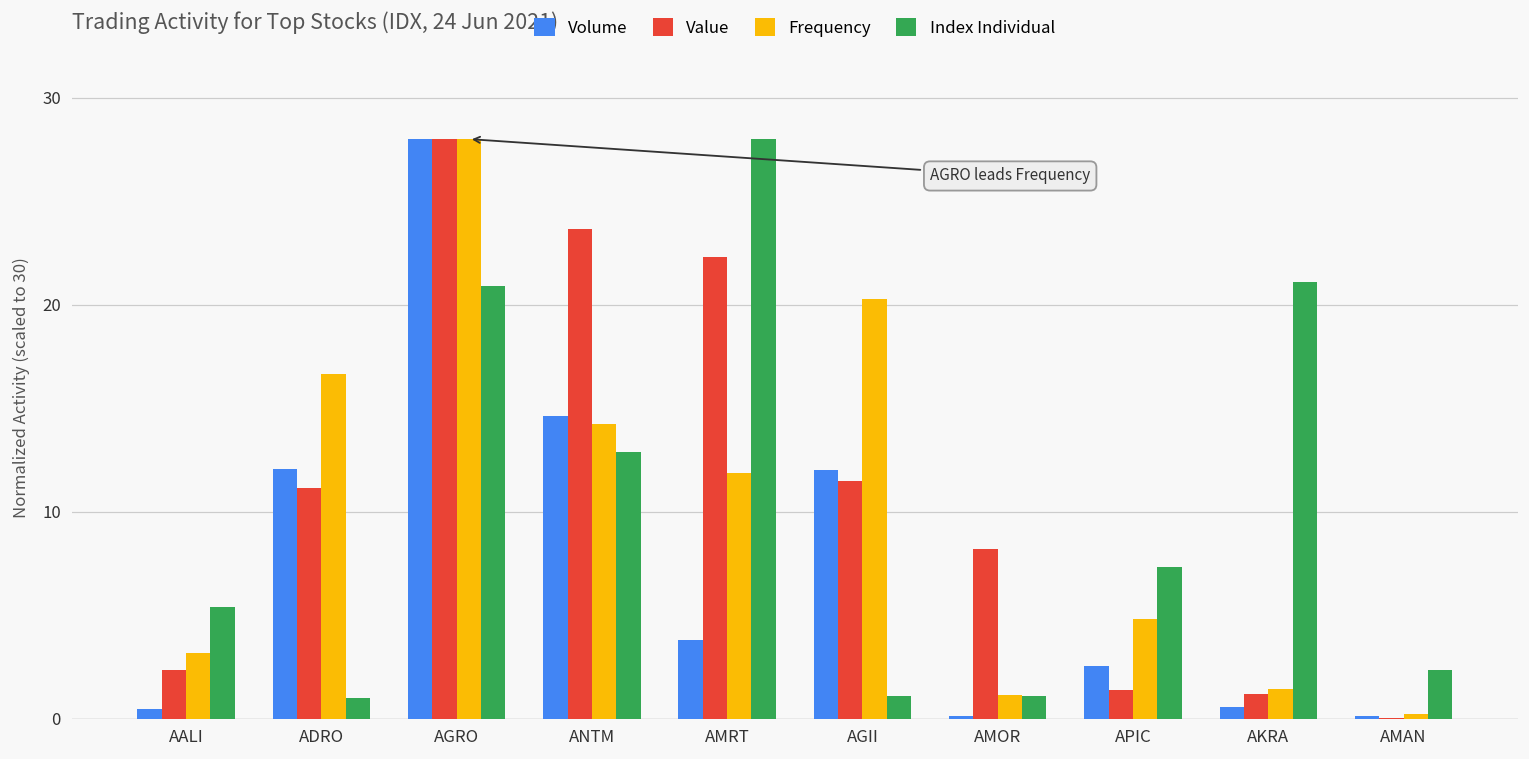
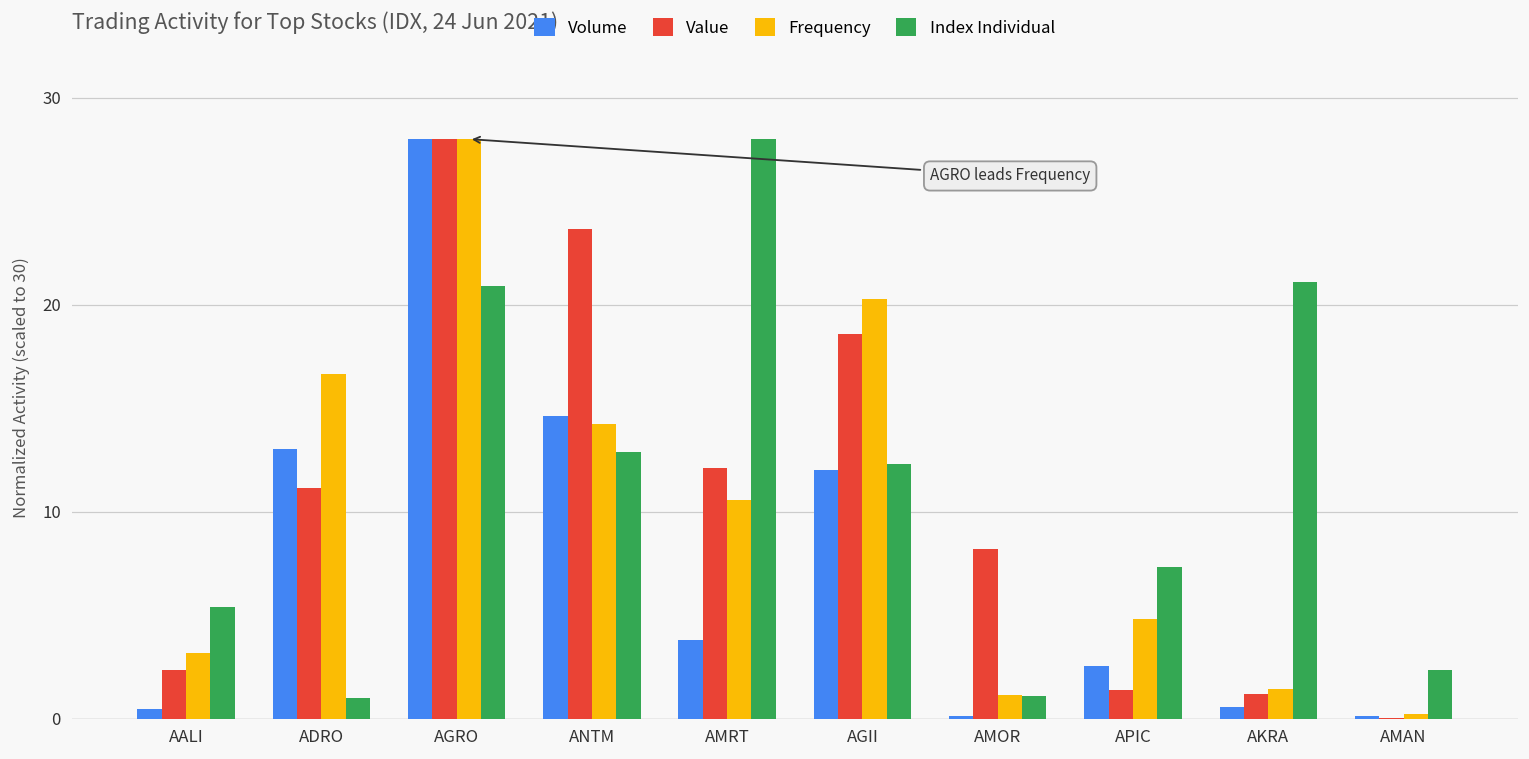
Volume, ADRO: 12.1 -> 13.0
Value, AMRT: 22.3 -> 12.1
Frequency, AMRT: 11.9 -> 10.6
Value, AGII: 11.5 -> 18.6
Index Individual, AGII: 1.1 -> 12.3
